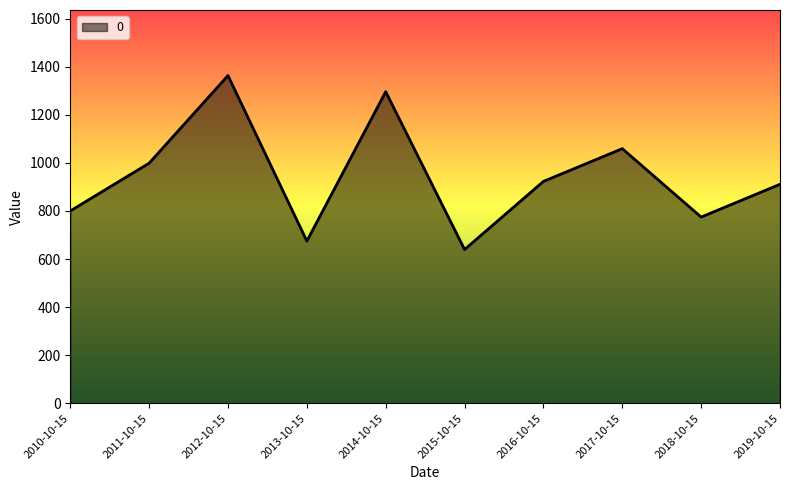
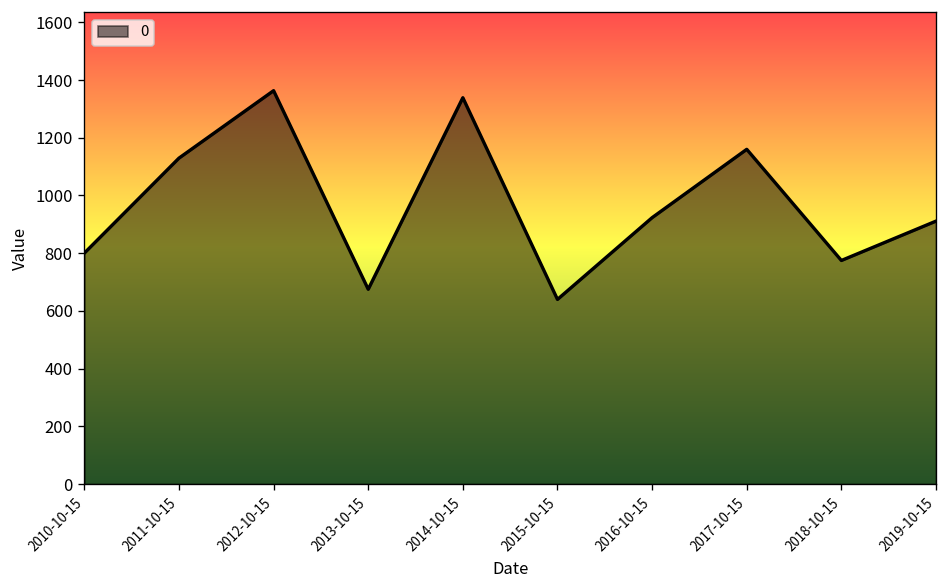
2011-10-15: 1000 -> 1130
2014-10-15: 1300 -> 1340
2017-10-15: 1060 -> 1160
